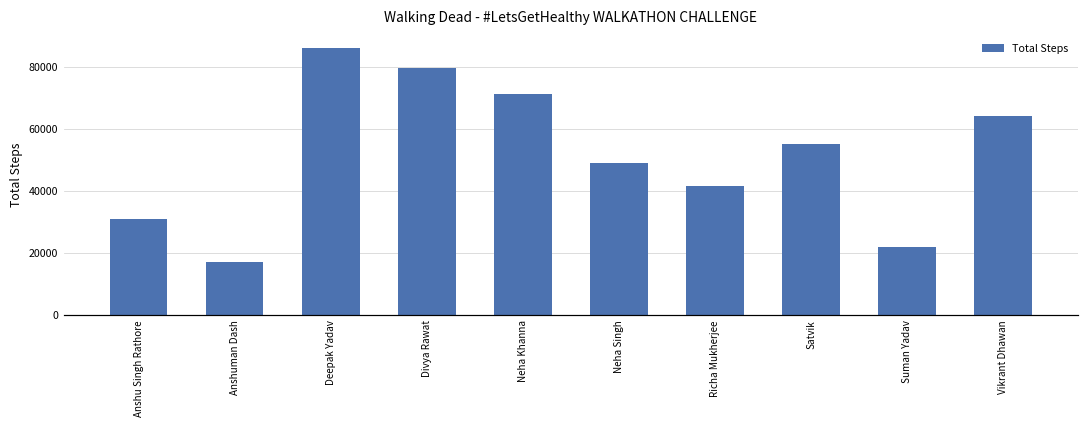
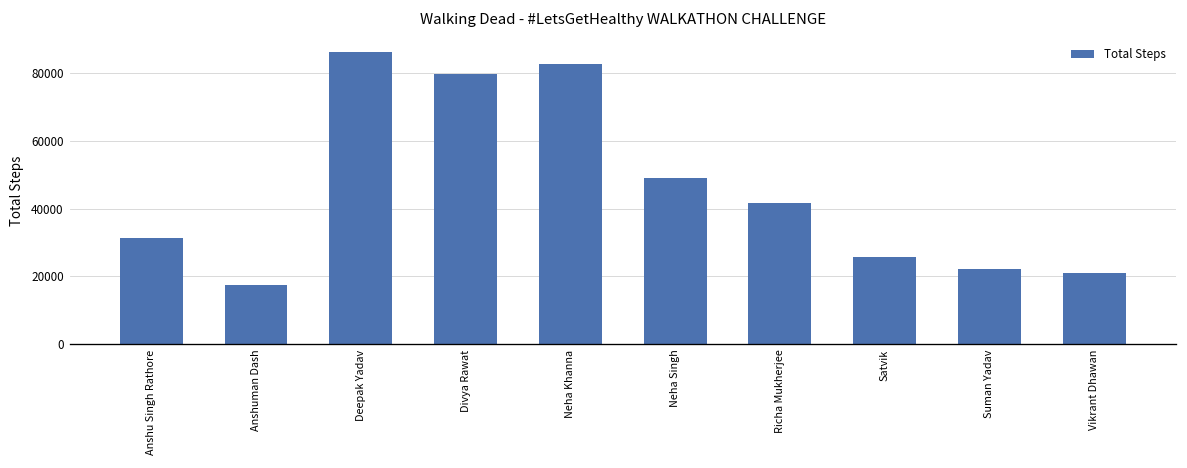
Neha Khanna: 71000 -> 83000
Satvik: 55000 -> 26000
Vikrant Dhawan: 64000 -> 21000
